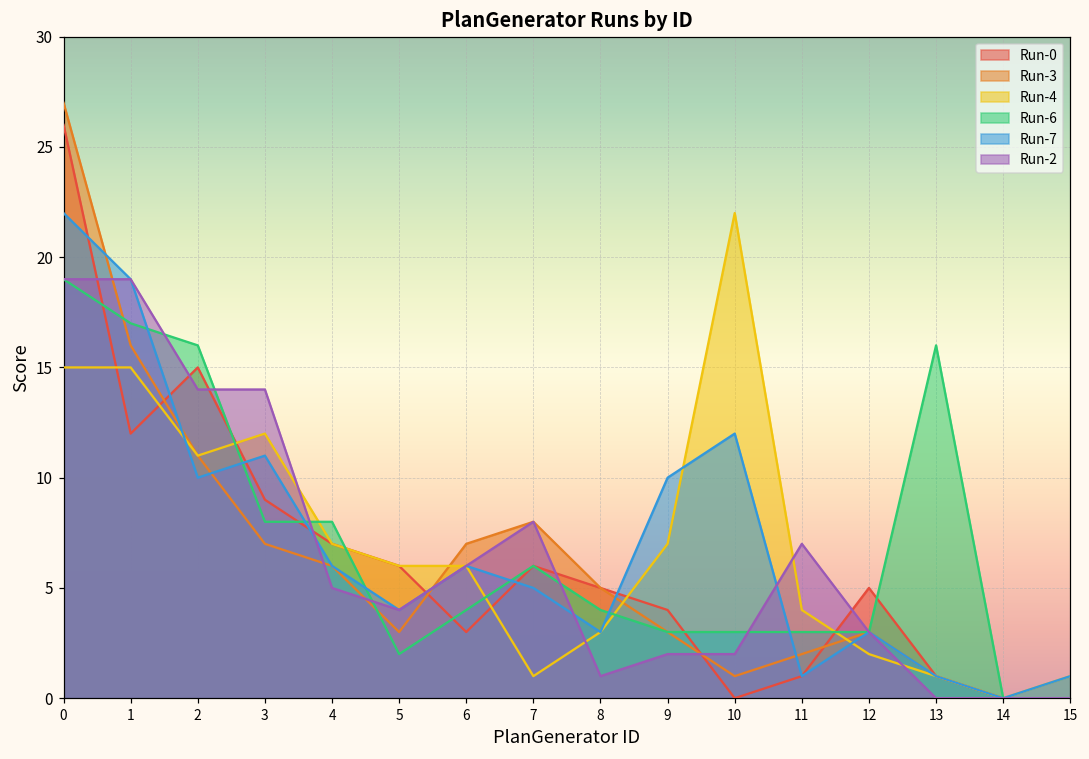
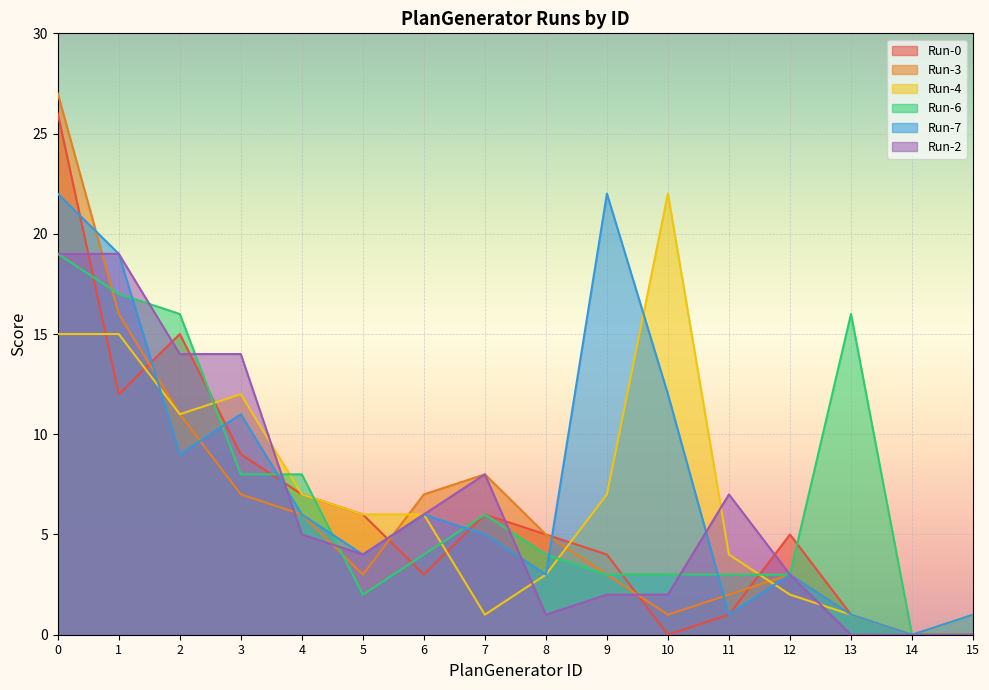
Run-7, 2: 10 -> 9
Run-7, 9: 10 -> 22
